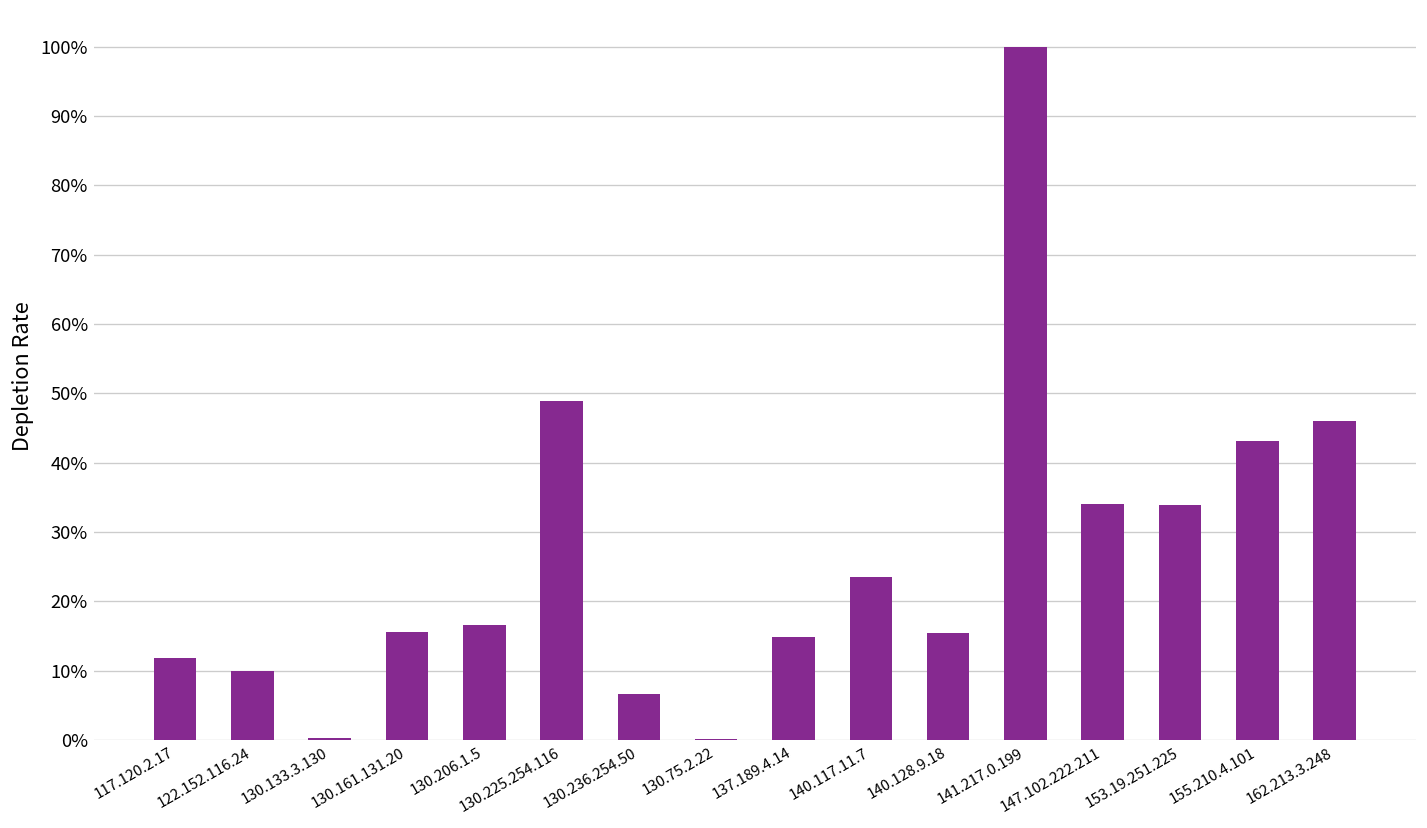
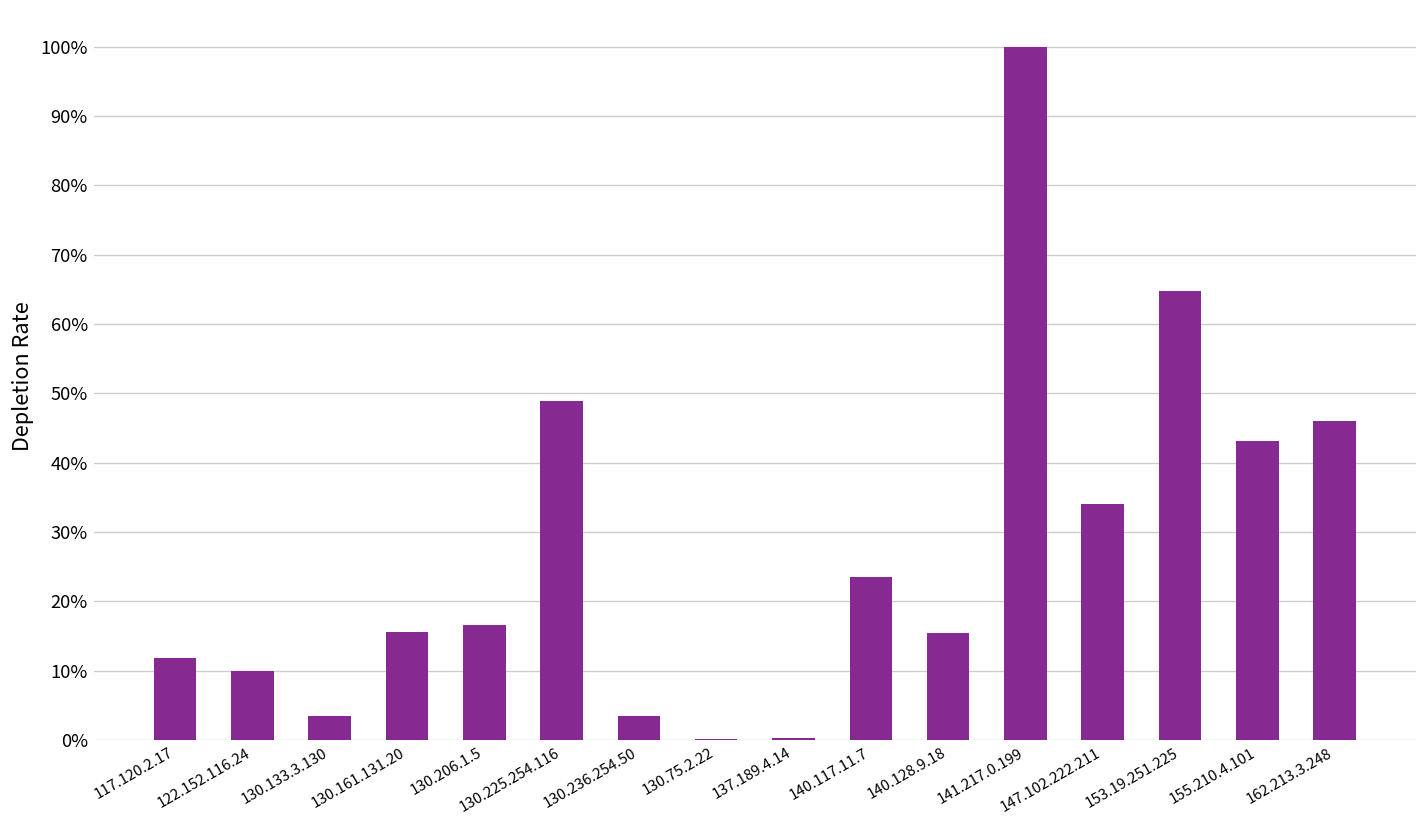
130.133.3.130: 0% -> 4%
130.236.254.50: 7% -> 4%
137.189.4.14: 15% -> 0%
153.19.251.225: 34% -> 65%
